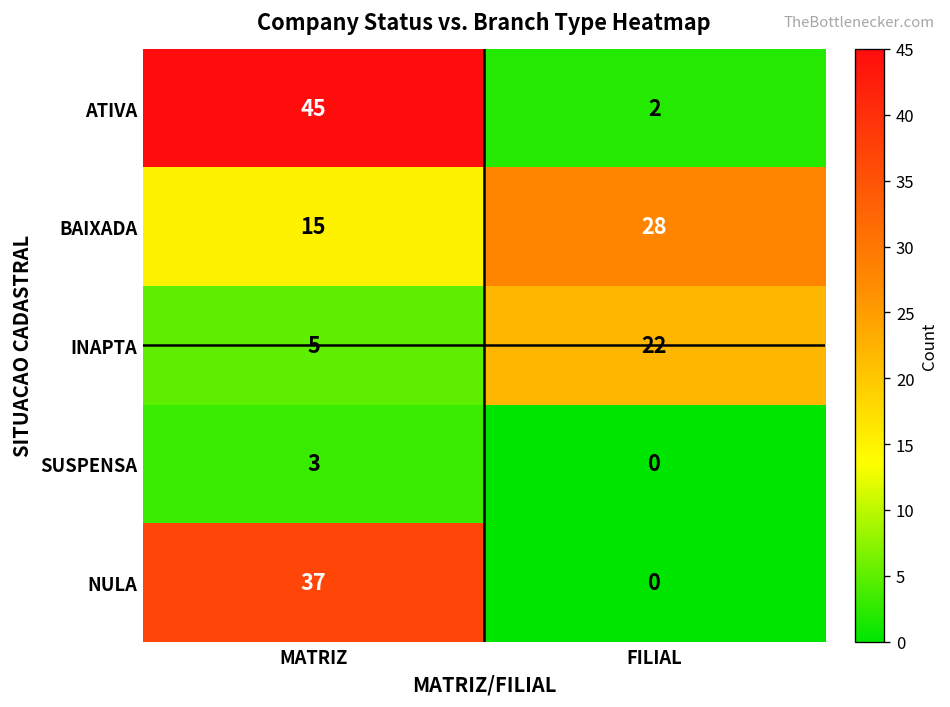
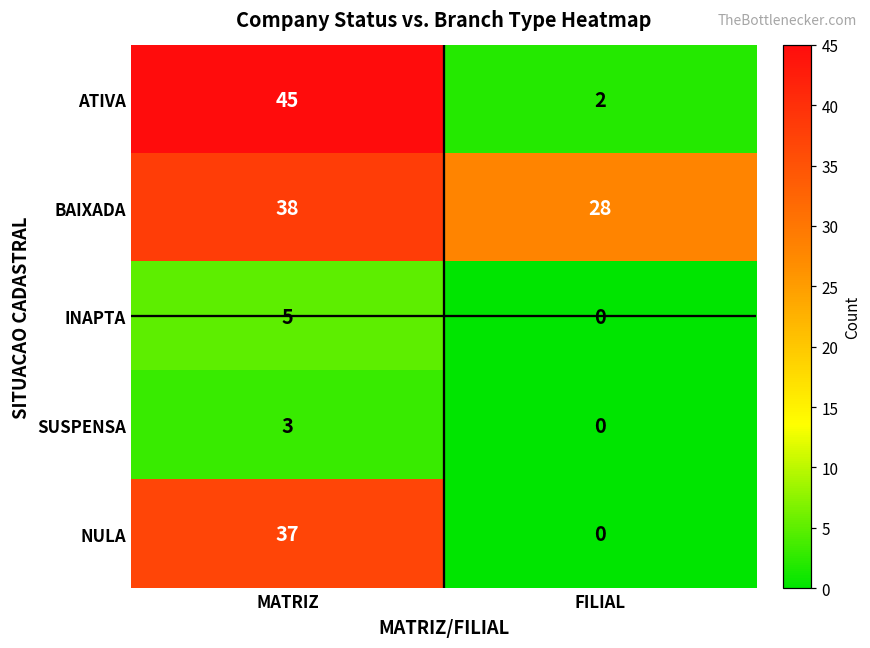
BAIXADA, MATRIZ: 15 -> 38
INAPTA, FILIAL: 22 -> 0
